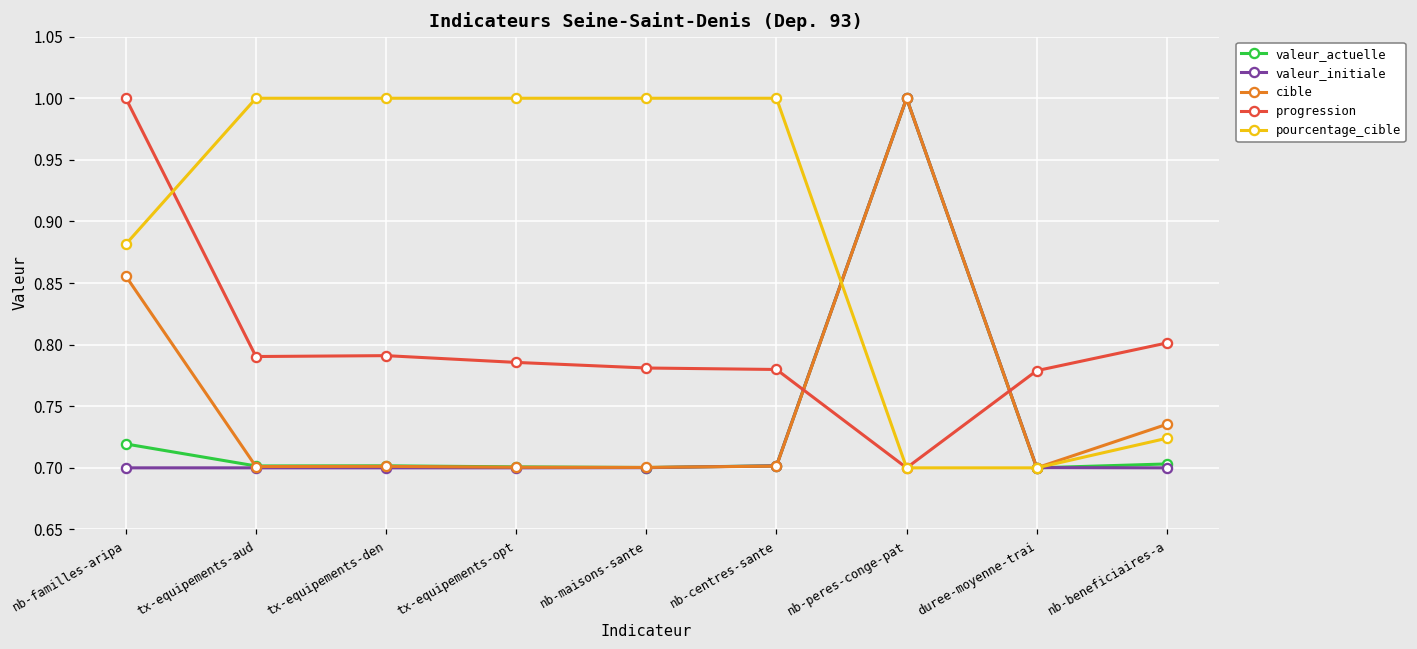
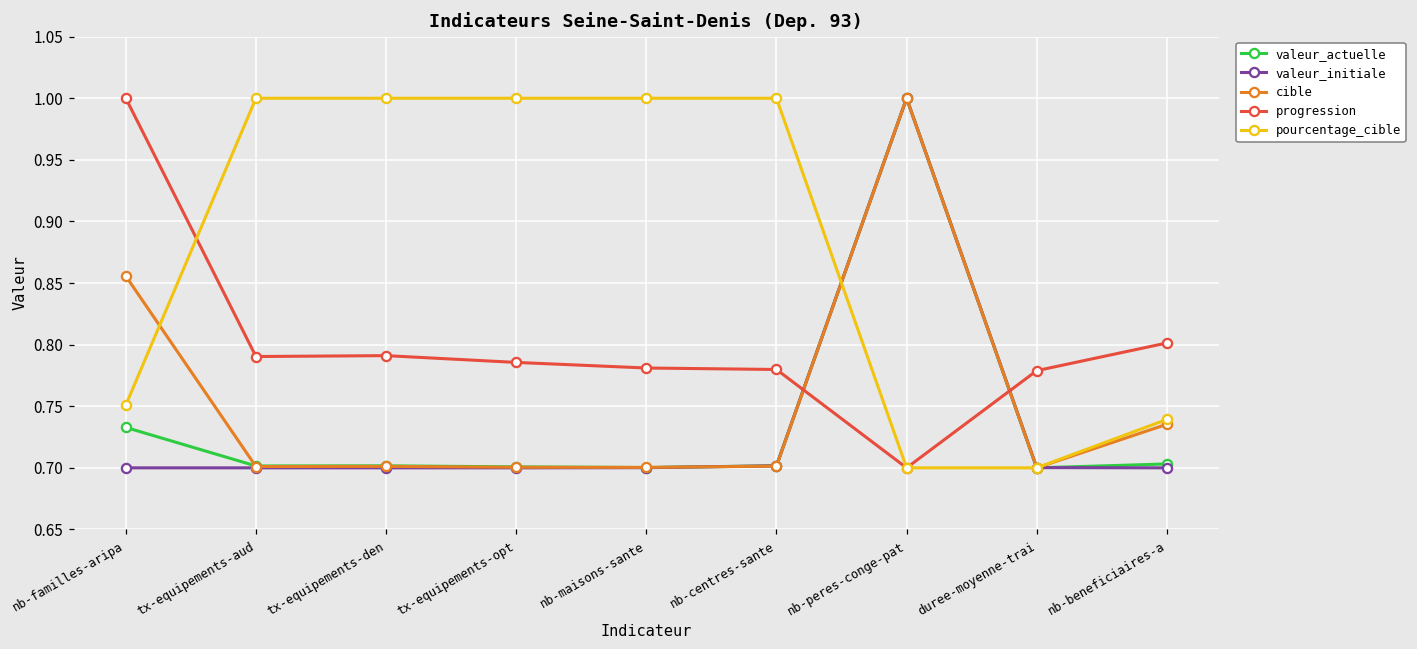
valeur_actuelle, nb-familles-aripa: 0.719 -> 0.733
pourcentage_cible, nb-familles-aripa: 0.882 -> 0.751
pourcentage_cible, nb-beneficiaires-a: 0.724 -> 0.739
